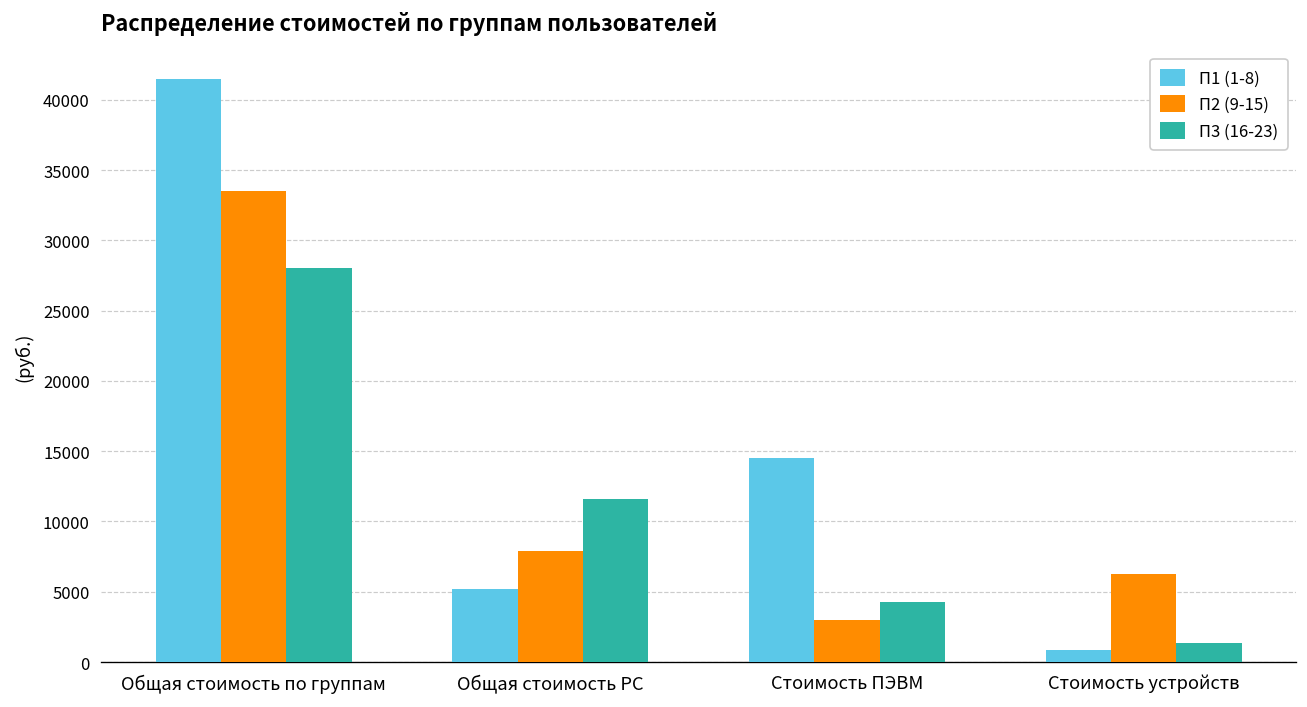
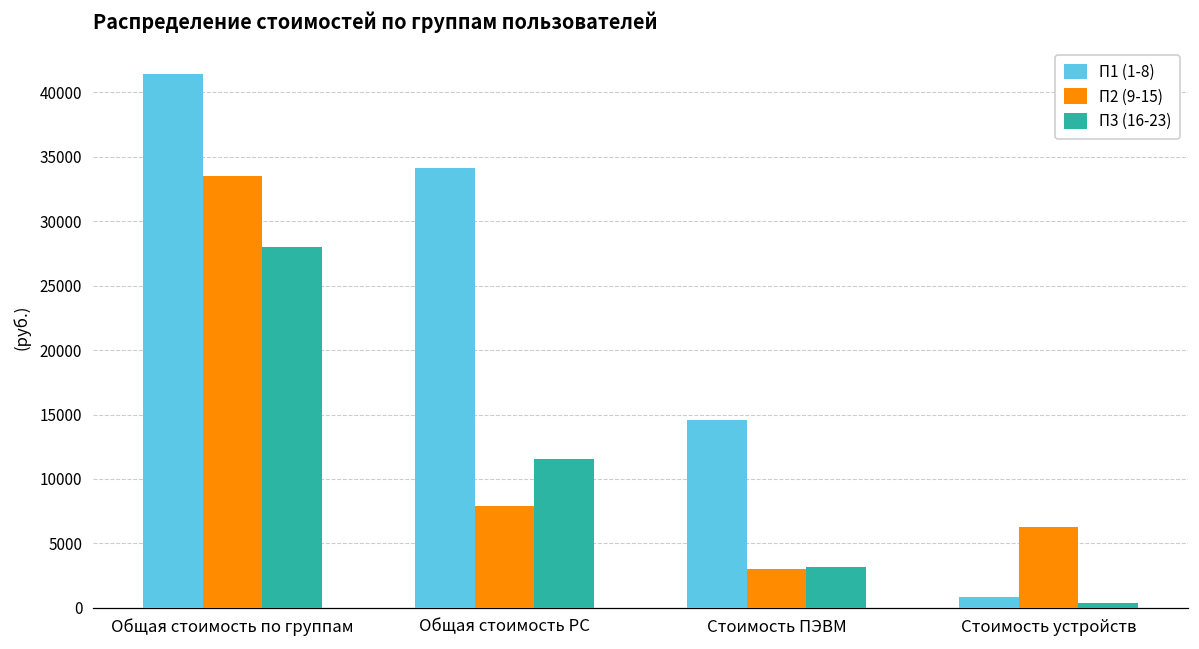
П1 (1-8), Общая стоимость РС: 5200 -> 34100
П3 (16-23), Стоимость ПЭВМ: 4300 -> 3200
П3 (16-23), Стоимость устройств: 1400 -> 400
